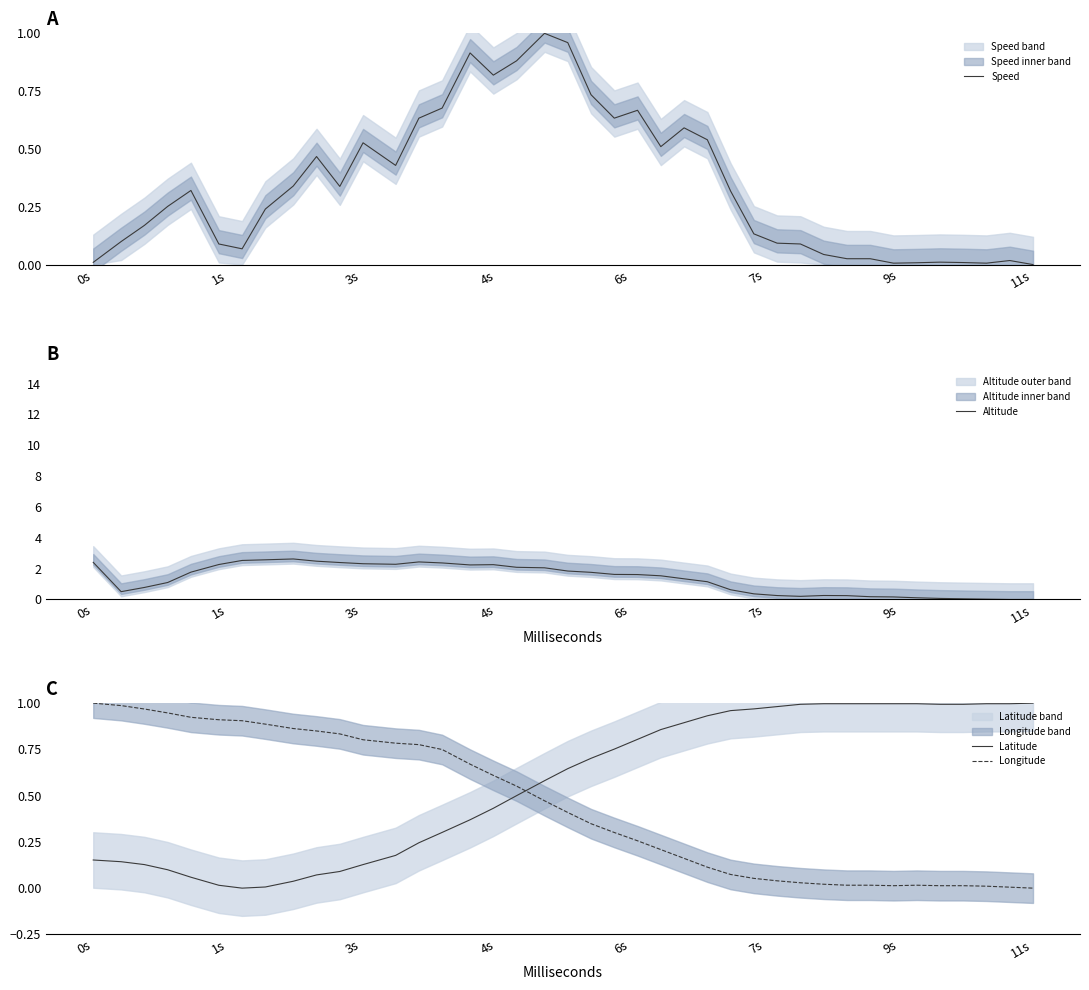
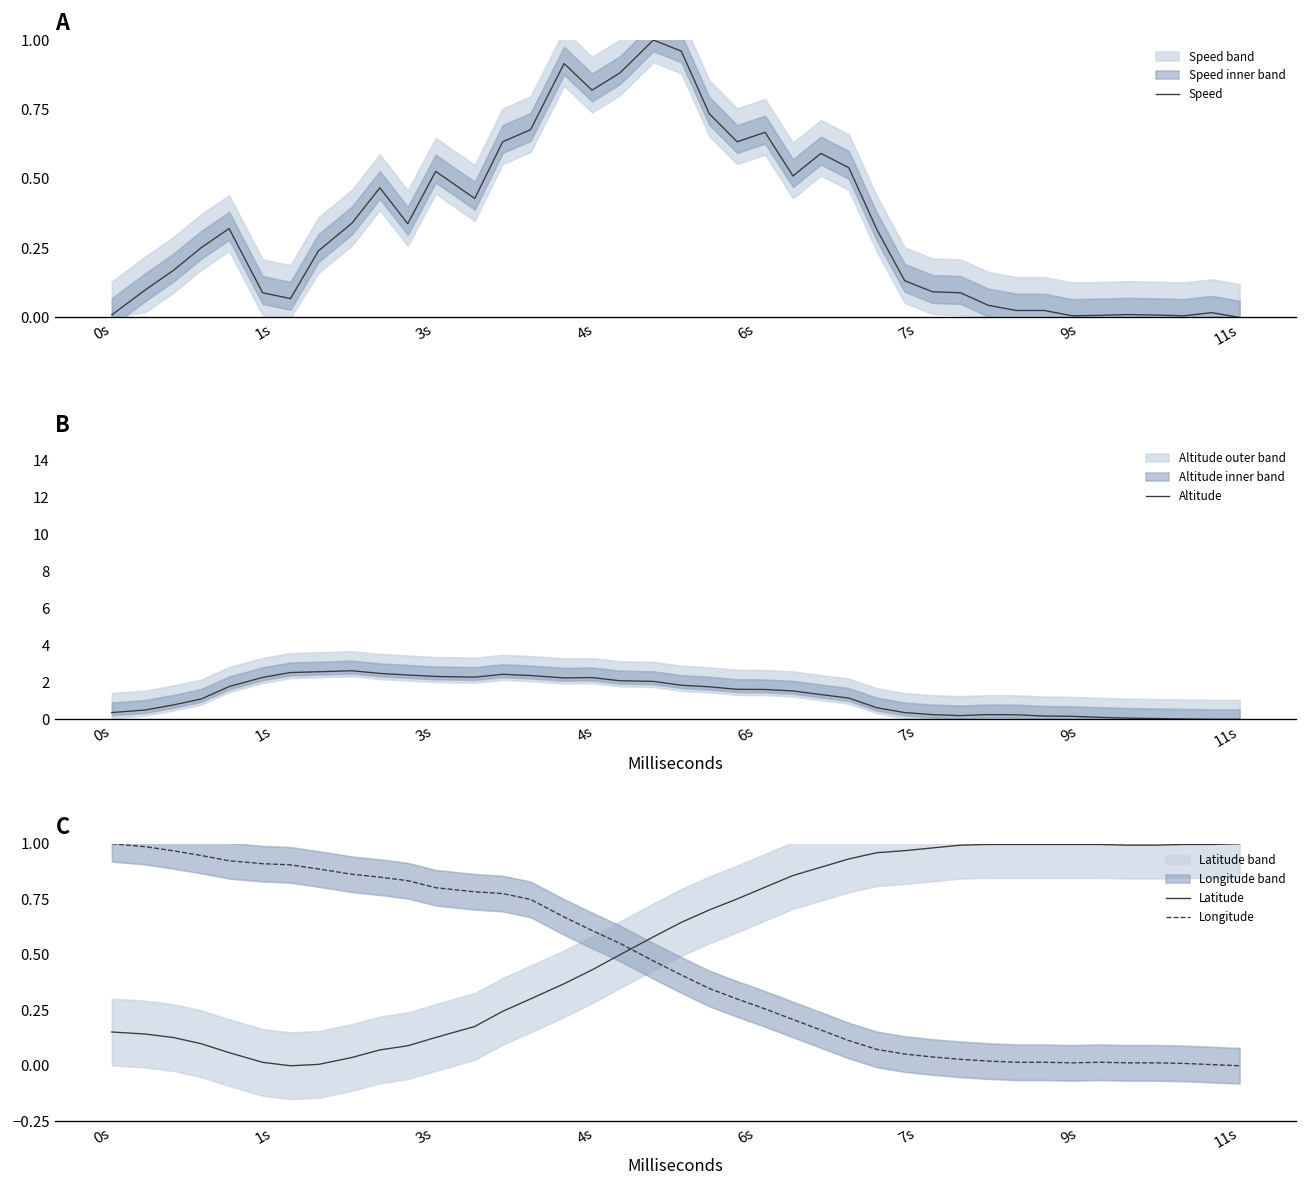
B, Altitude, 0s: 2.4 -> 0.4
